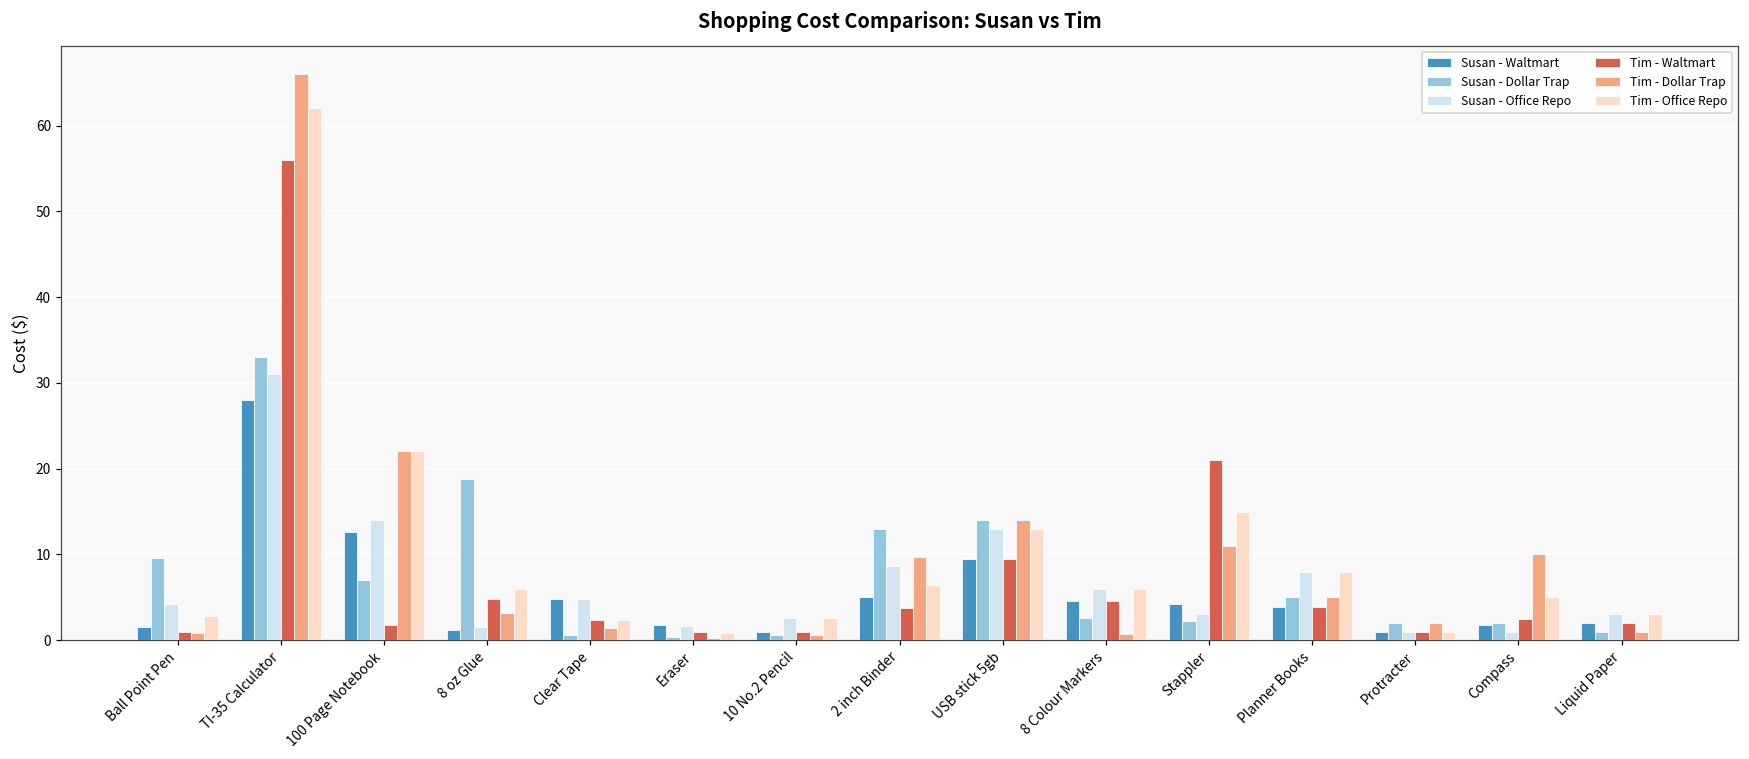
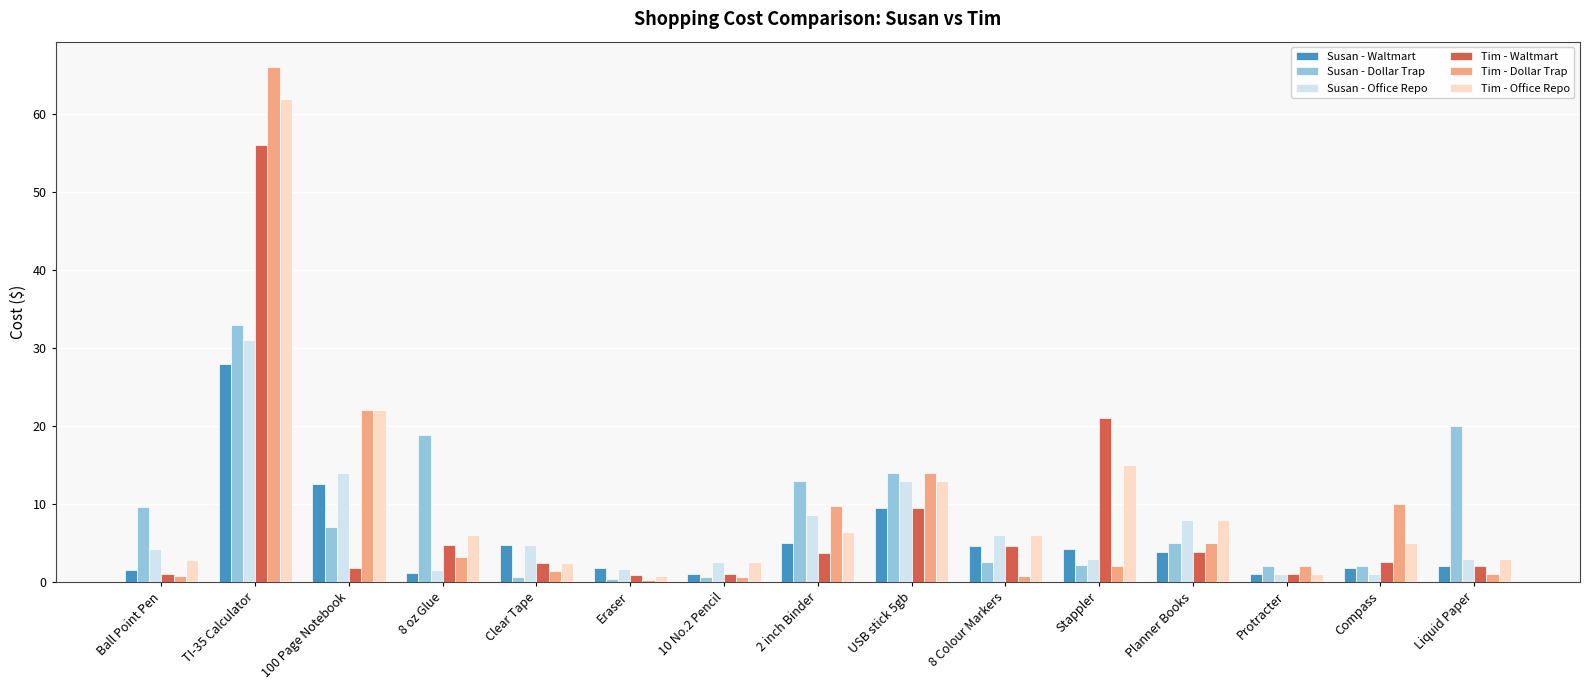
Tim - Dollar Trap, Stappler: 11 -> 2
Susan - Dollar Trap, Liquid Paper: 1 -> 20
